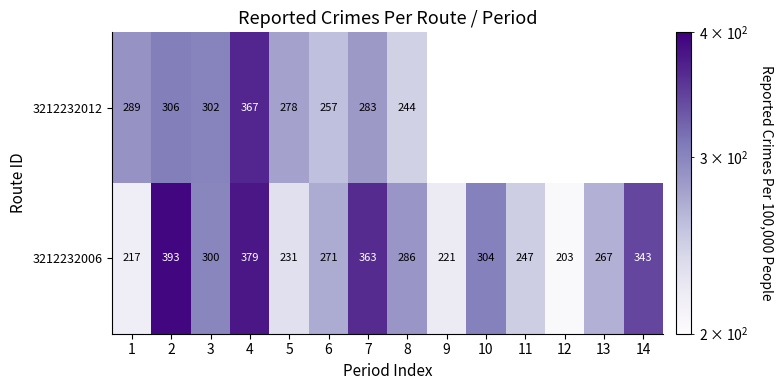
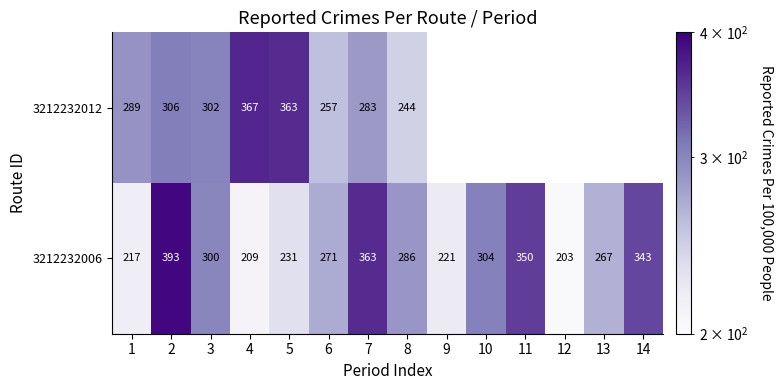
3212232012, 5: 278 -> 363
3212232006, 4: 379 -> 209
3212232006, 11: 247 -> 350
